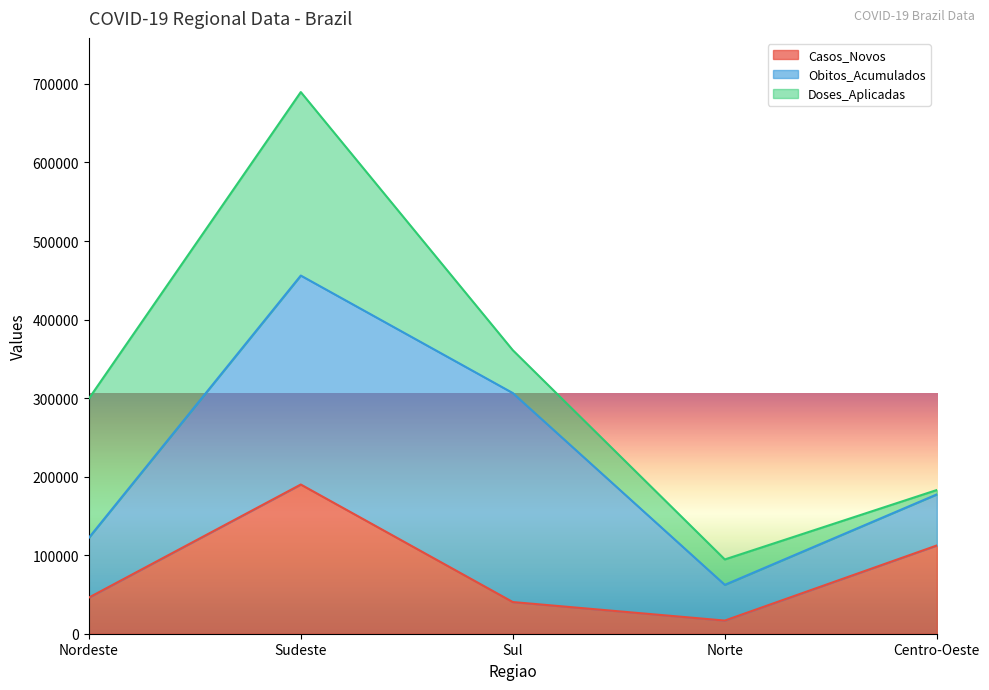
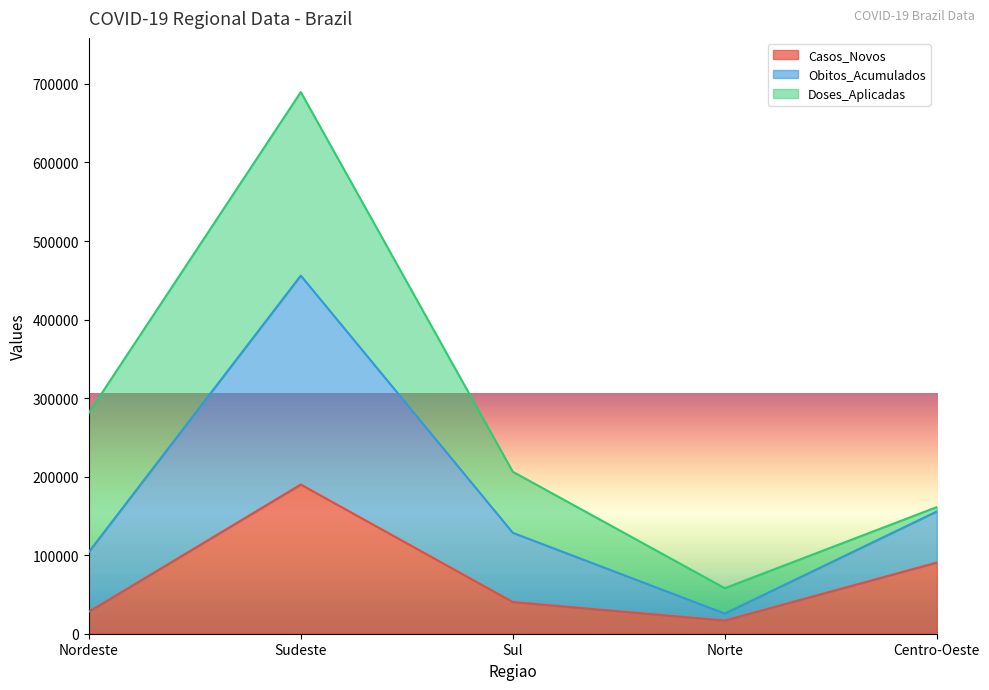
Casos_Novos, Nordeste: 50000 -> 30000
Obitos_Acumulados, Sul: 270000 -> 90000
Doses_Aplicadas, Sul: 50000 -> 80000
Obitos_Acumulados, Norte: 50000 -> 10000
Casos_Novos, Centro-Oeste: 110000 -> 90000
